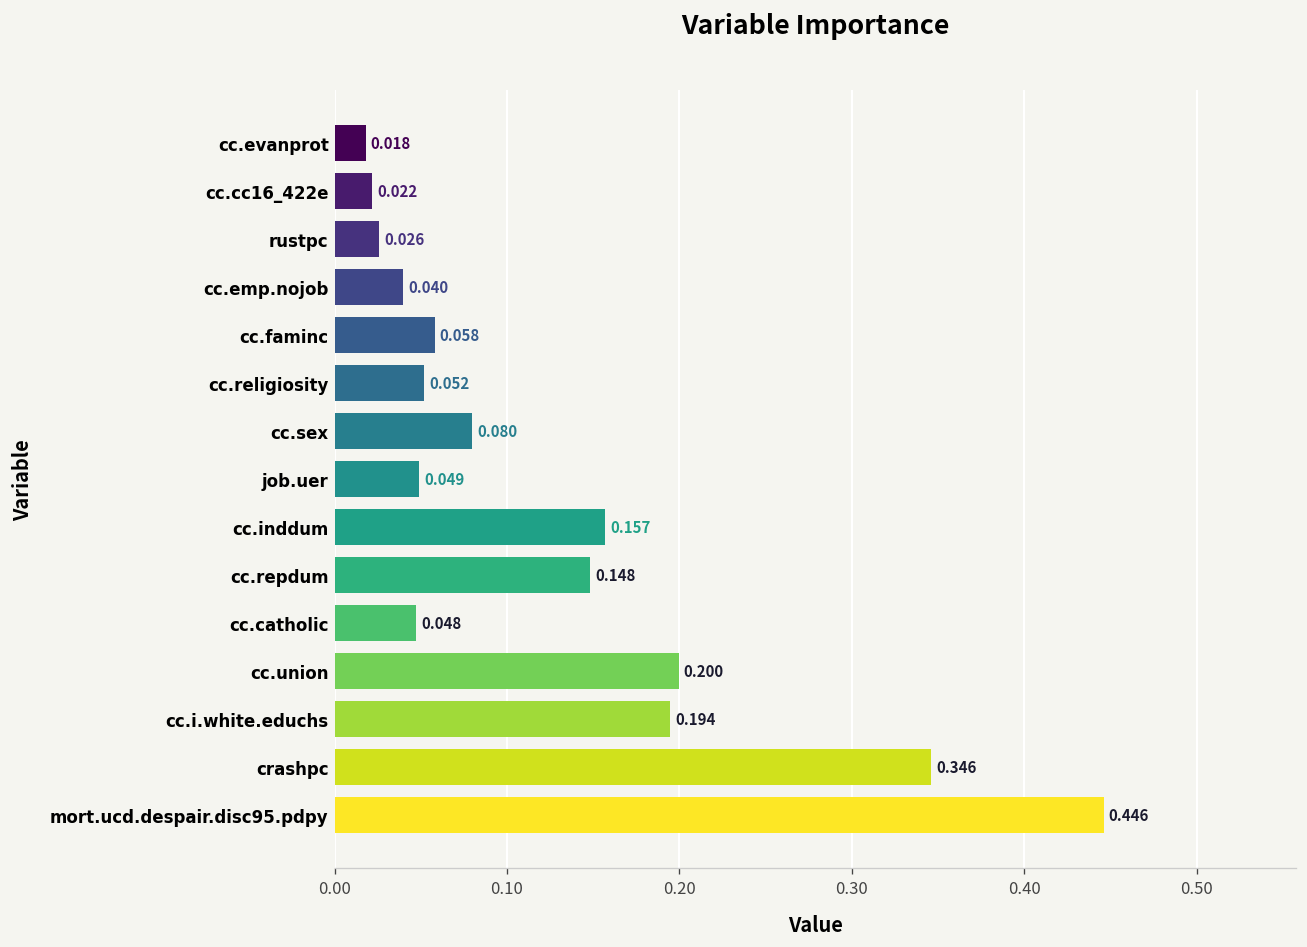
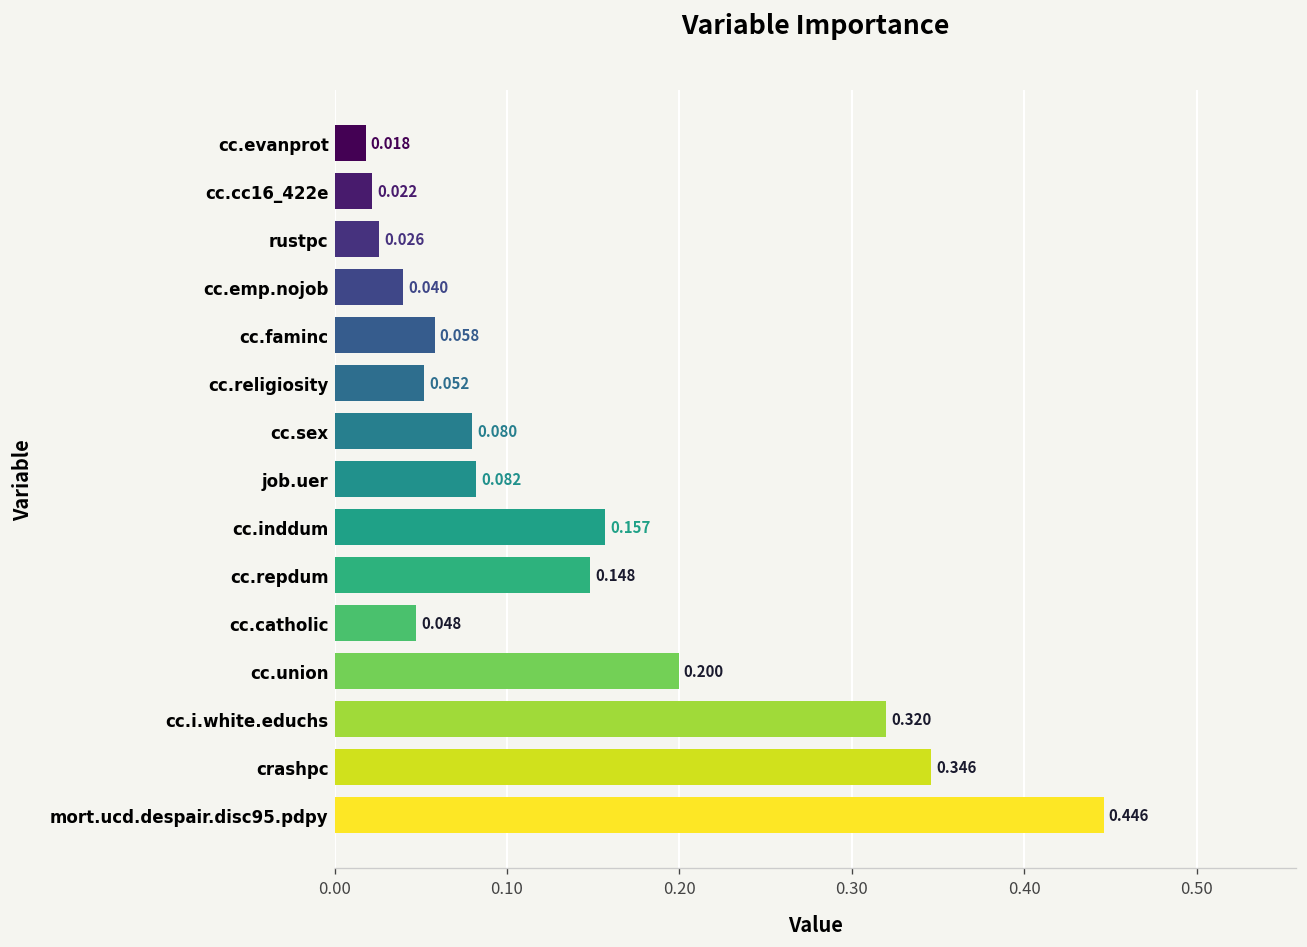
job.uer: 0.049 -> 0.082
cc.i.white.educhs: 0.194 -> 0.320
